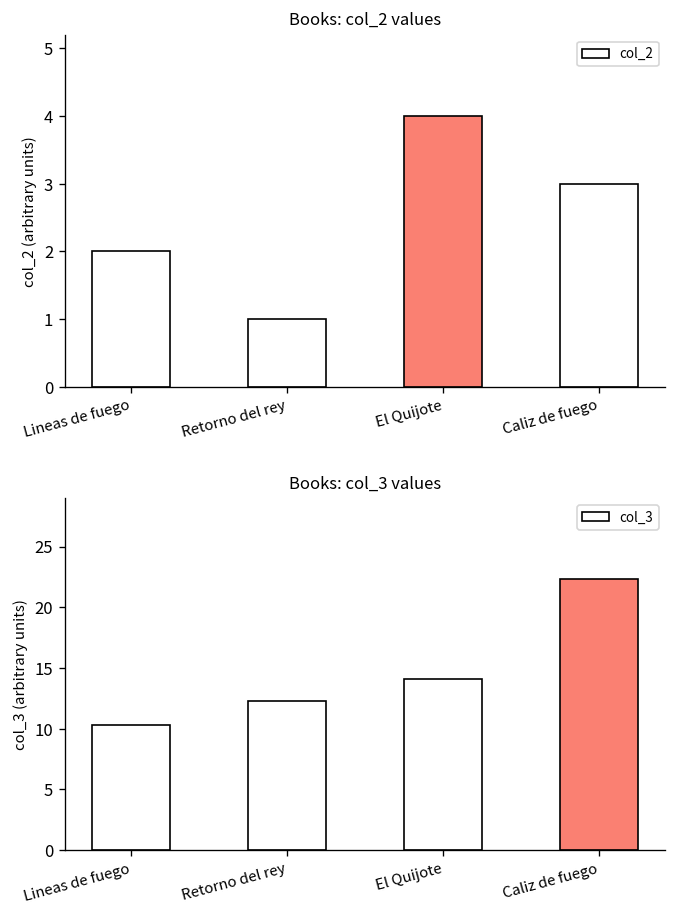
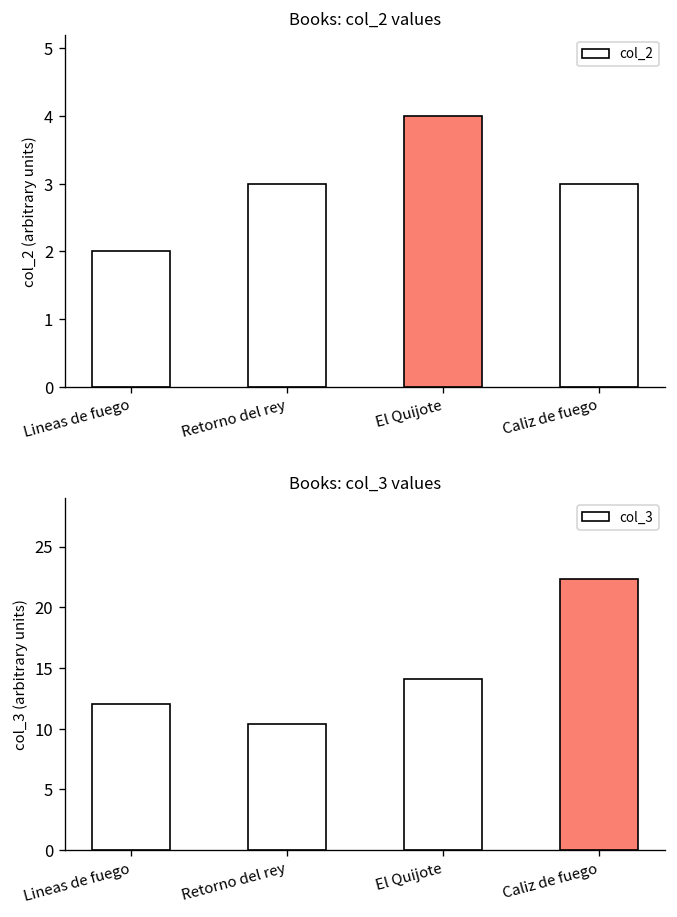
Books: col_2 values, Retorno del rey: 1 -> 3
Books: col_3 values, Lineas de fuego: 10.3 -> 12.0
Books: col_3 values, Retorno del rey: 12.3 -> 10.4
